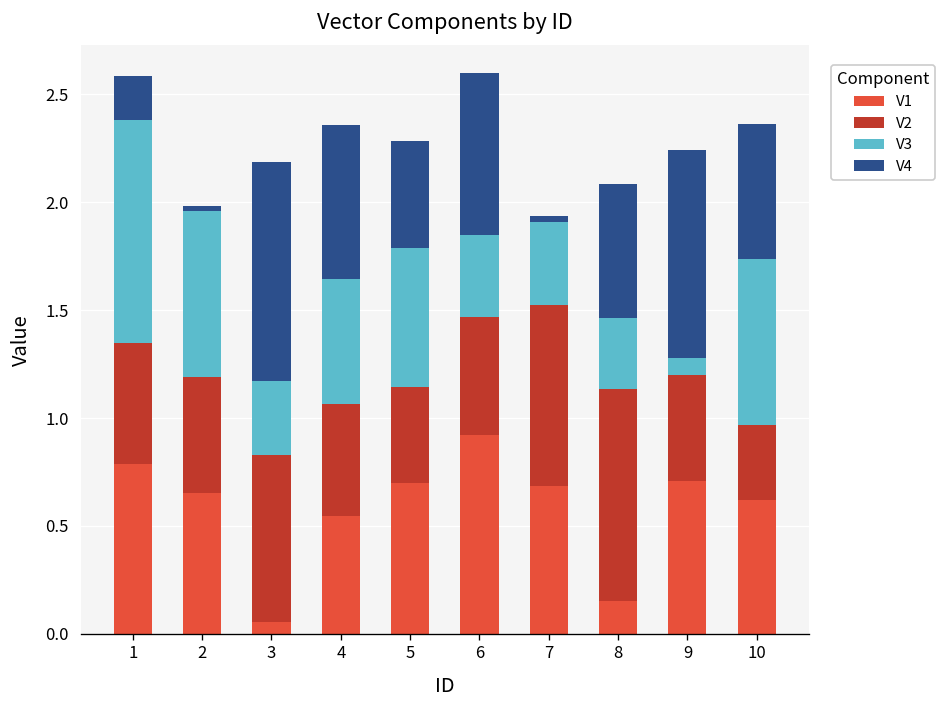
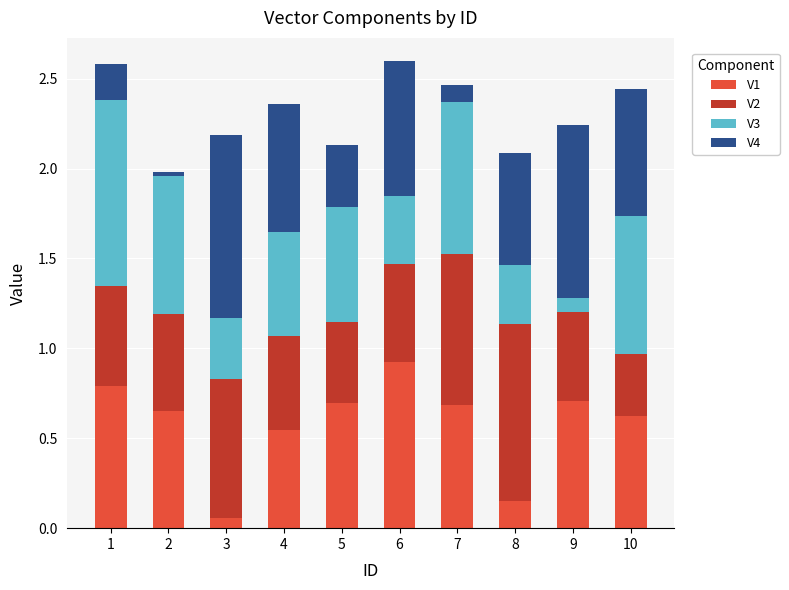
V4, 5: 0.50 -> 0.34
V3, 7: 0.38 -> 0.84
V4, 7: 0.03 -> 0.10
V4, 10: 0.63 -> 0.71
